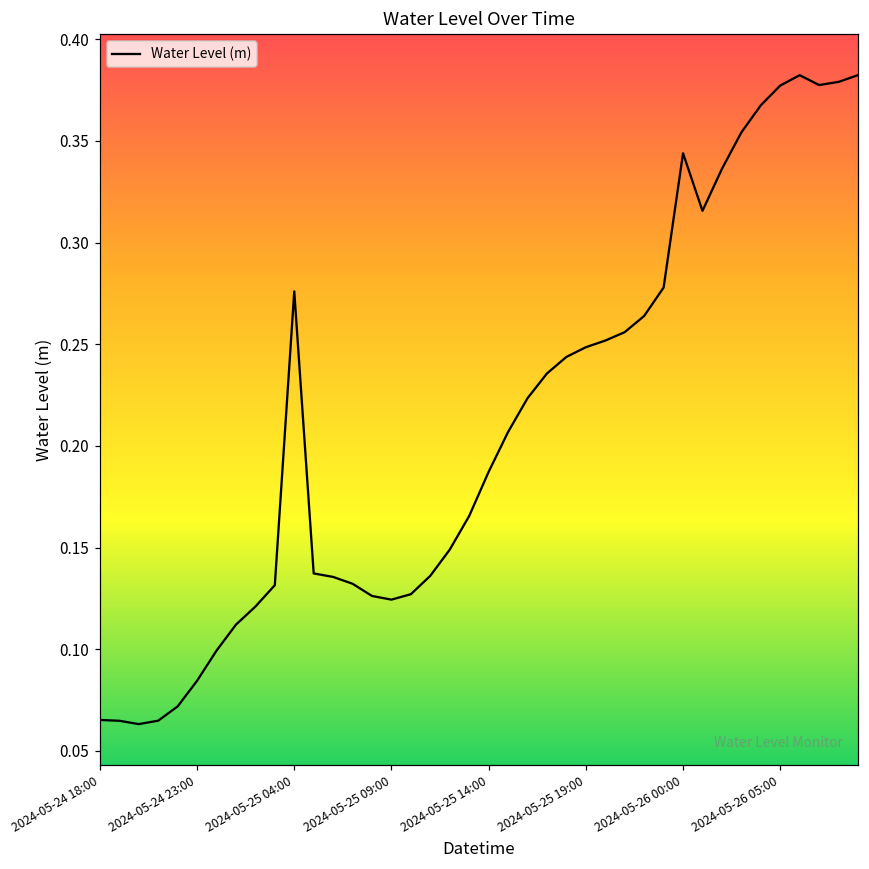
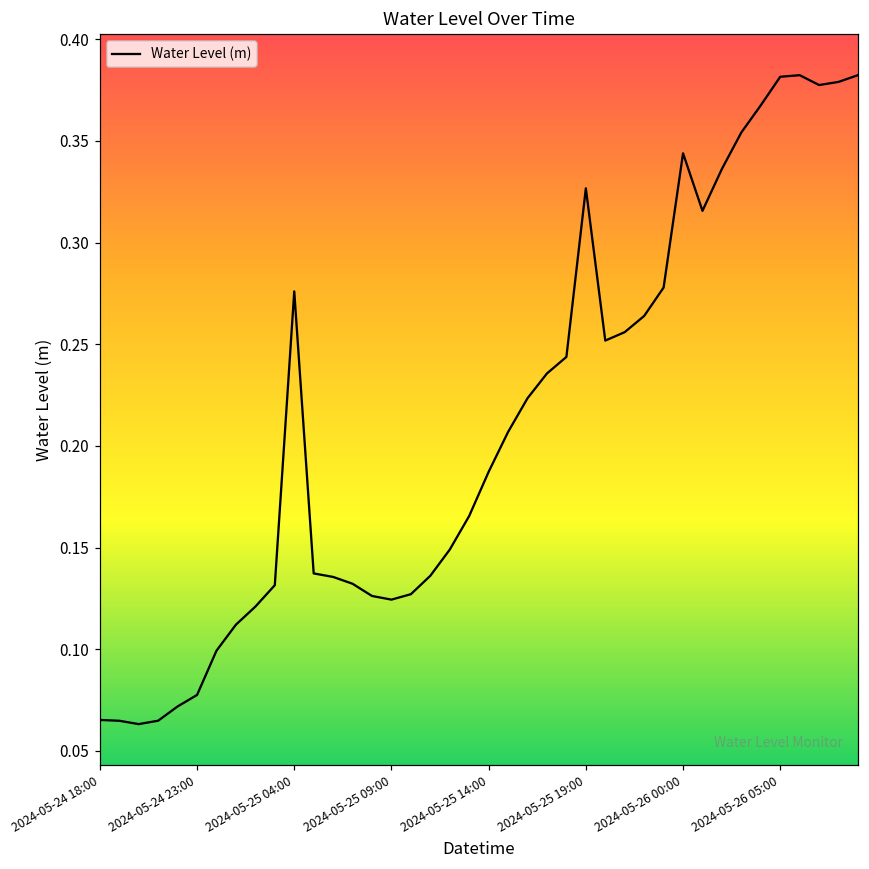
2024-05-24 23:00: 0.084 -> 0.077
2024-05-25 19:00: 0.249 -> 0.327
2024-05-26 05:00: 0.377 -> 0.382
